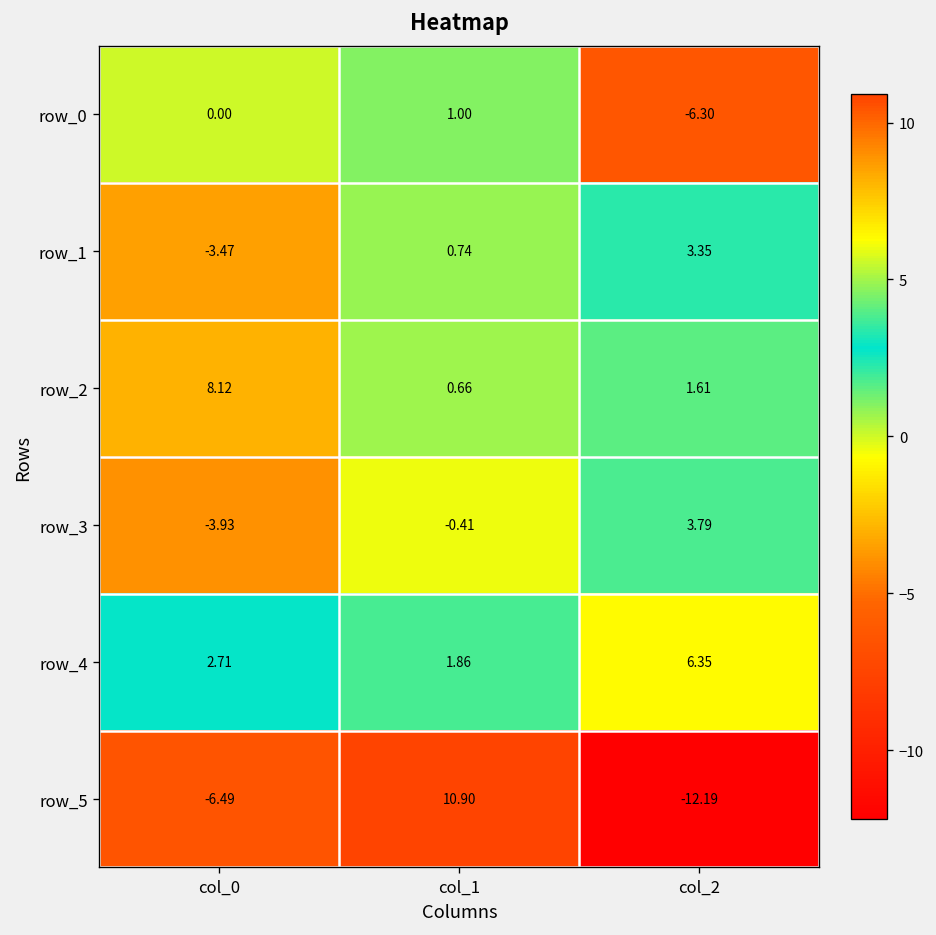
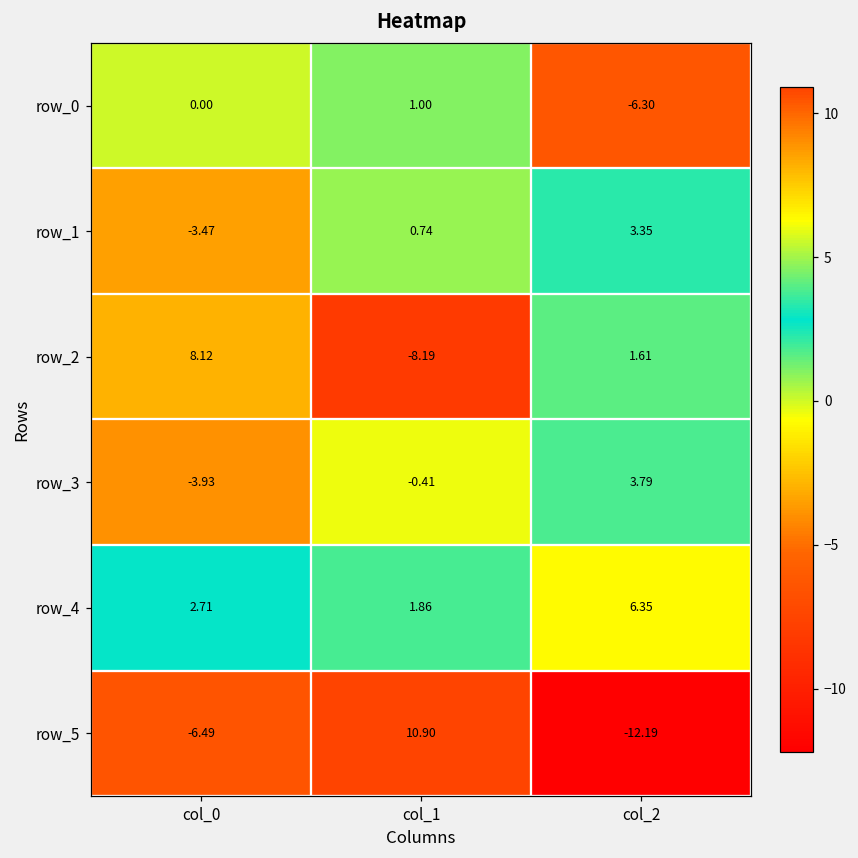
row_2, col_1: 0.66 -> -8.19
